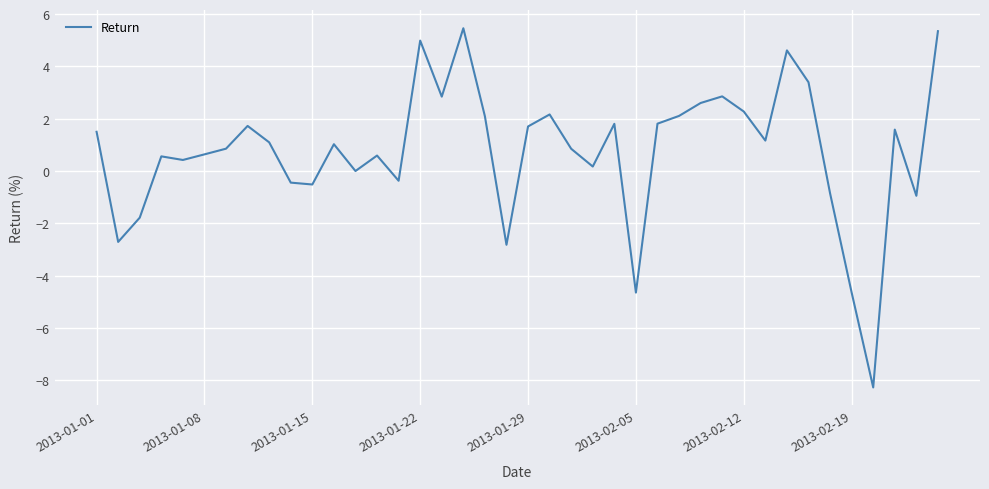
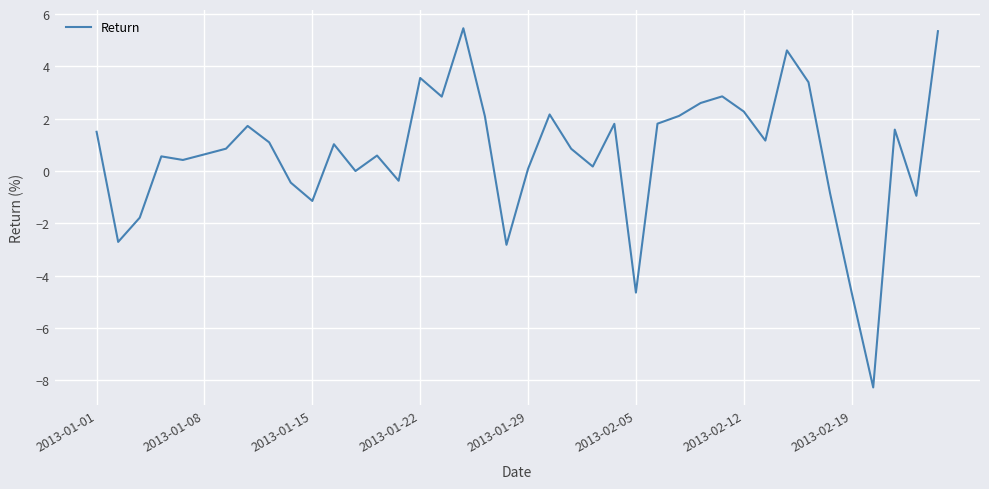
2013-01-15: -0.5 -> -1.1
2013-01-22: 5.0 -> 3.6
2013-01-29: 1.7 -> 0.1
